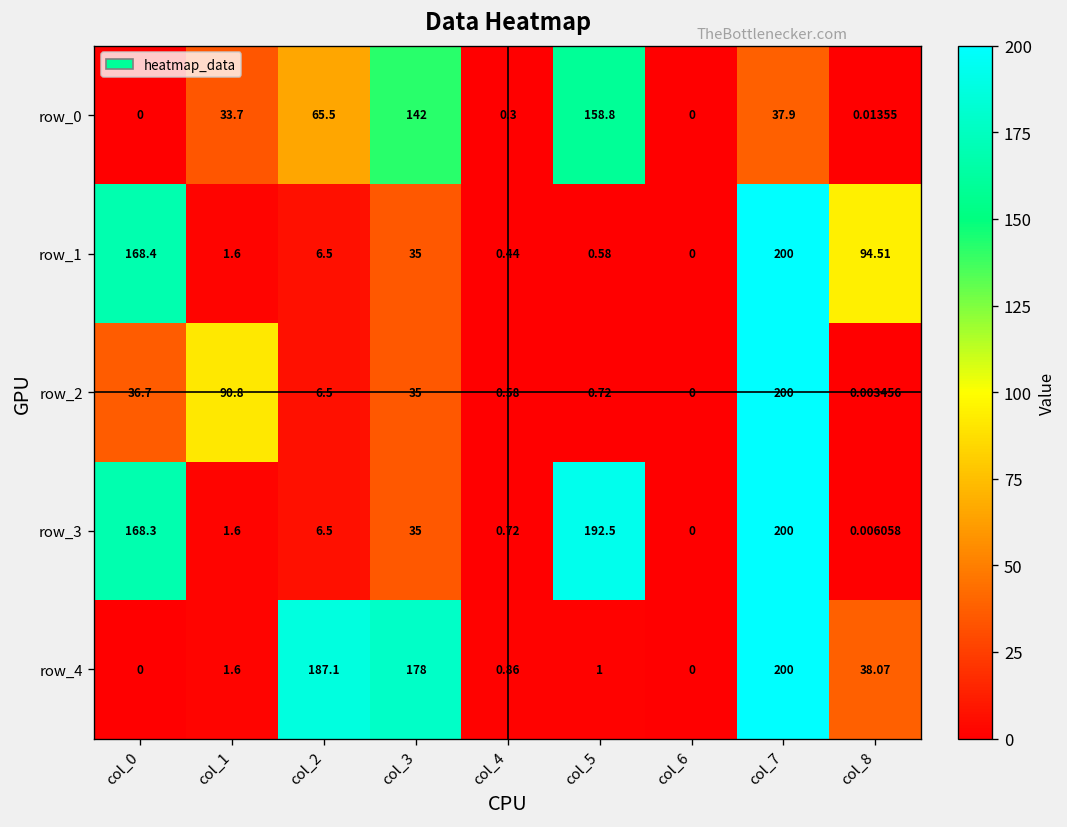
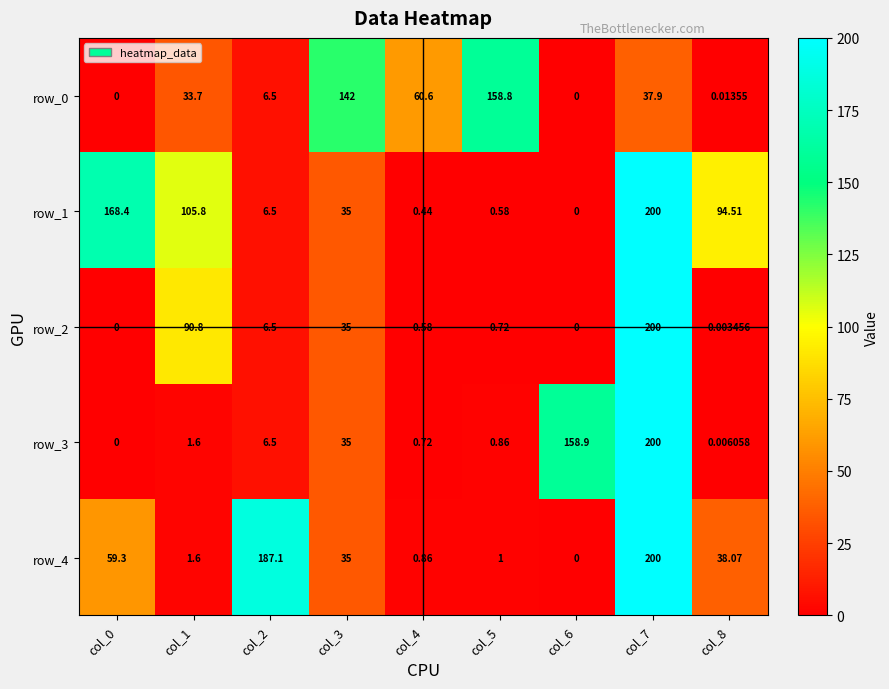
row_0, col_2: 65.5 -> 6.5
row_0, col_4: 0.3 -> 60.6
row_1, col_1: 1.6 -> 105.8
row_2, col_0: 36.7 -> 0
row_3, col_0: 168.3 -> 0
row_3, col_5: 192.5 -> 0.86
row_3, col_6: 0 -> 158.9
row_4, col_0: 0 -> 59.3
row_4, col_3: 178 -> 35
